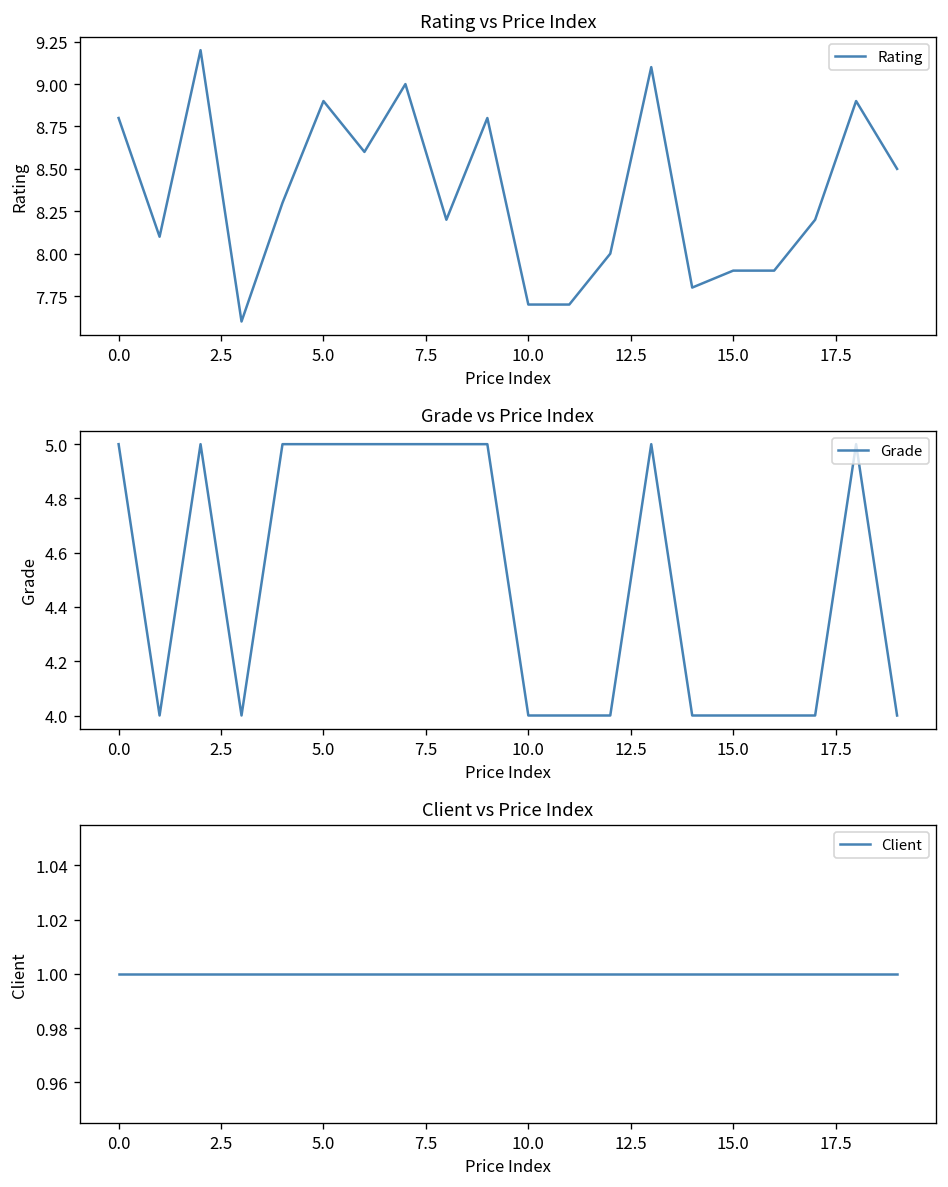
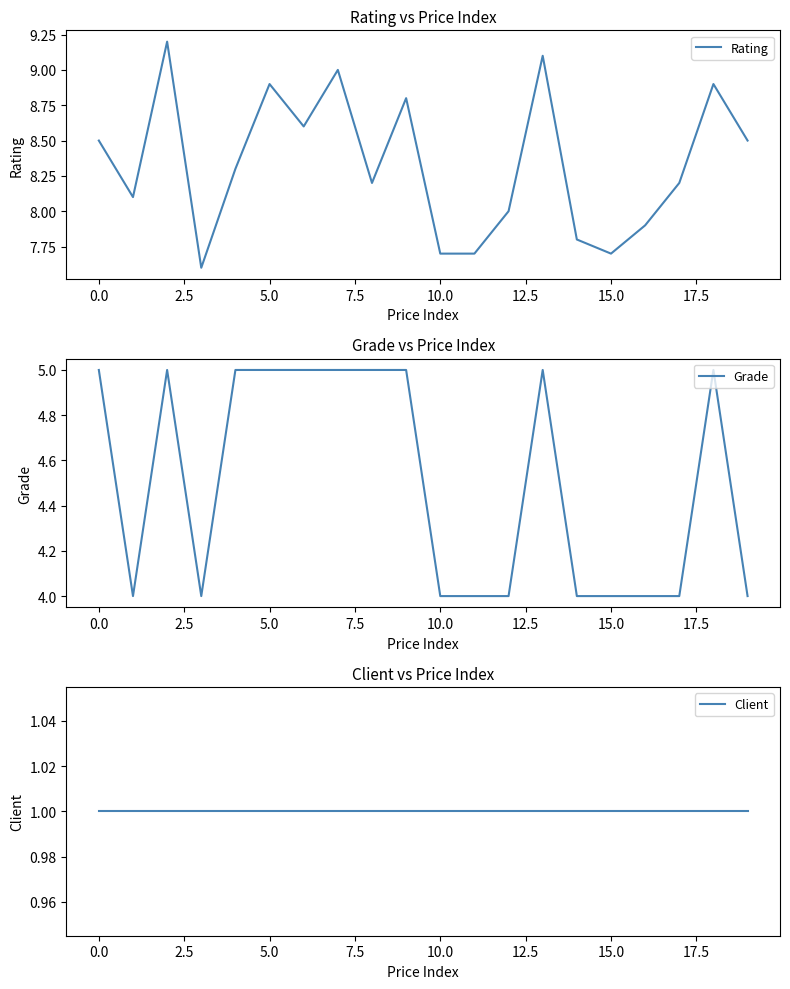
Rating vs Price Index, 0.0: 8.8 -> 8.5
Rating vs Price Index, 15.0: 7.9 -> 7.7
